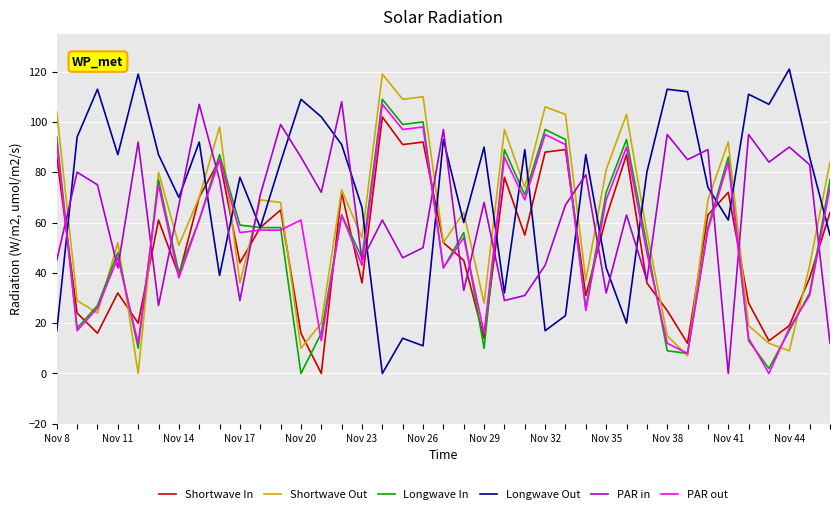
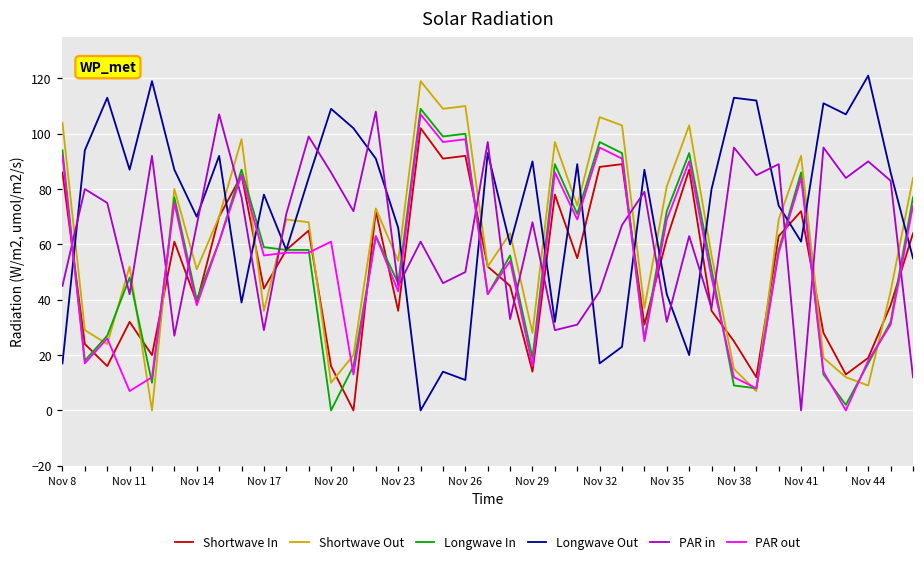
PAR out, Nov 11: 46 -> 7
Longwave In, Nov 29: 10 -> 19
